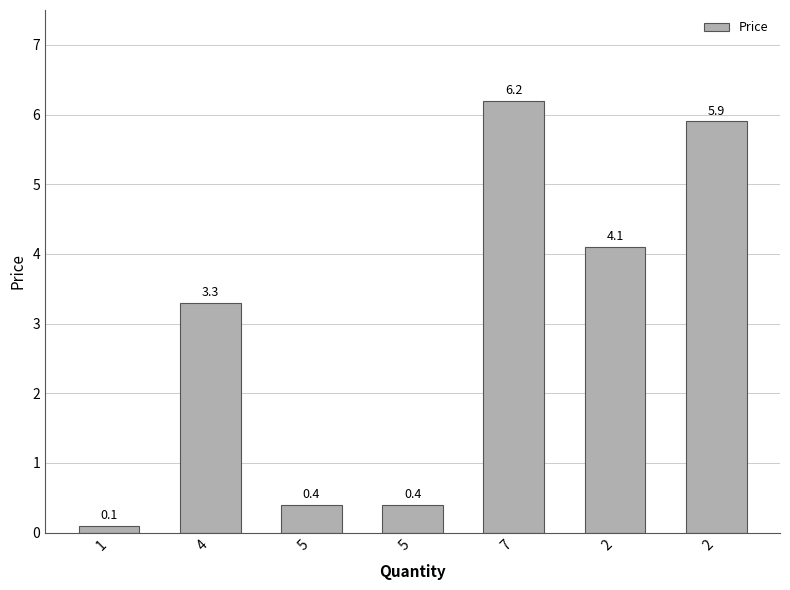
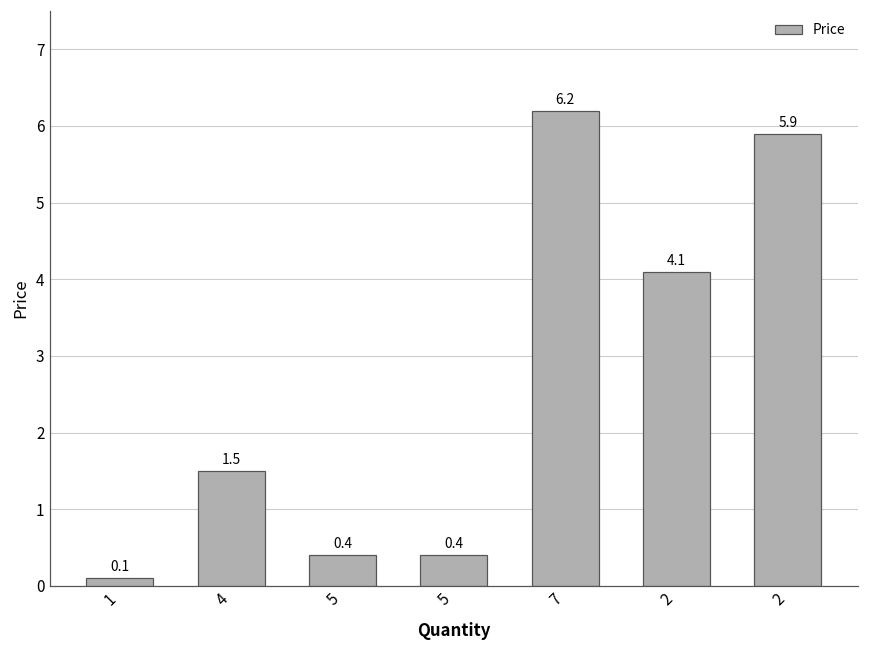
4: 3.3 -> 1.5
